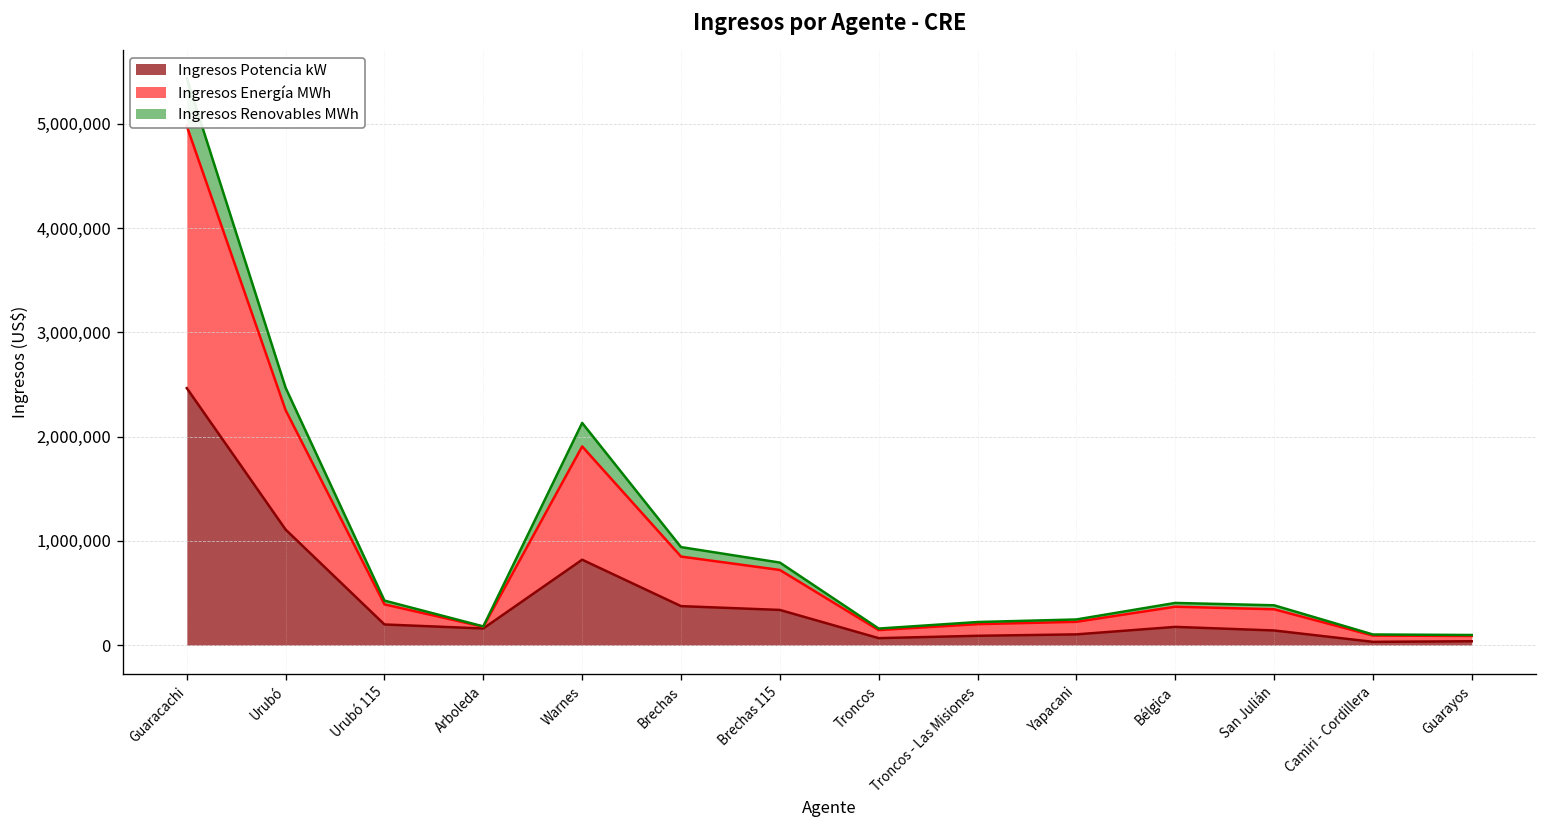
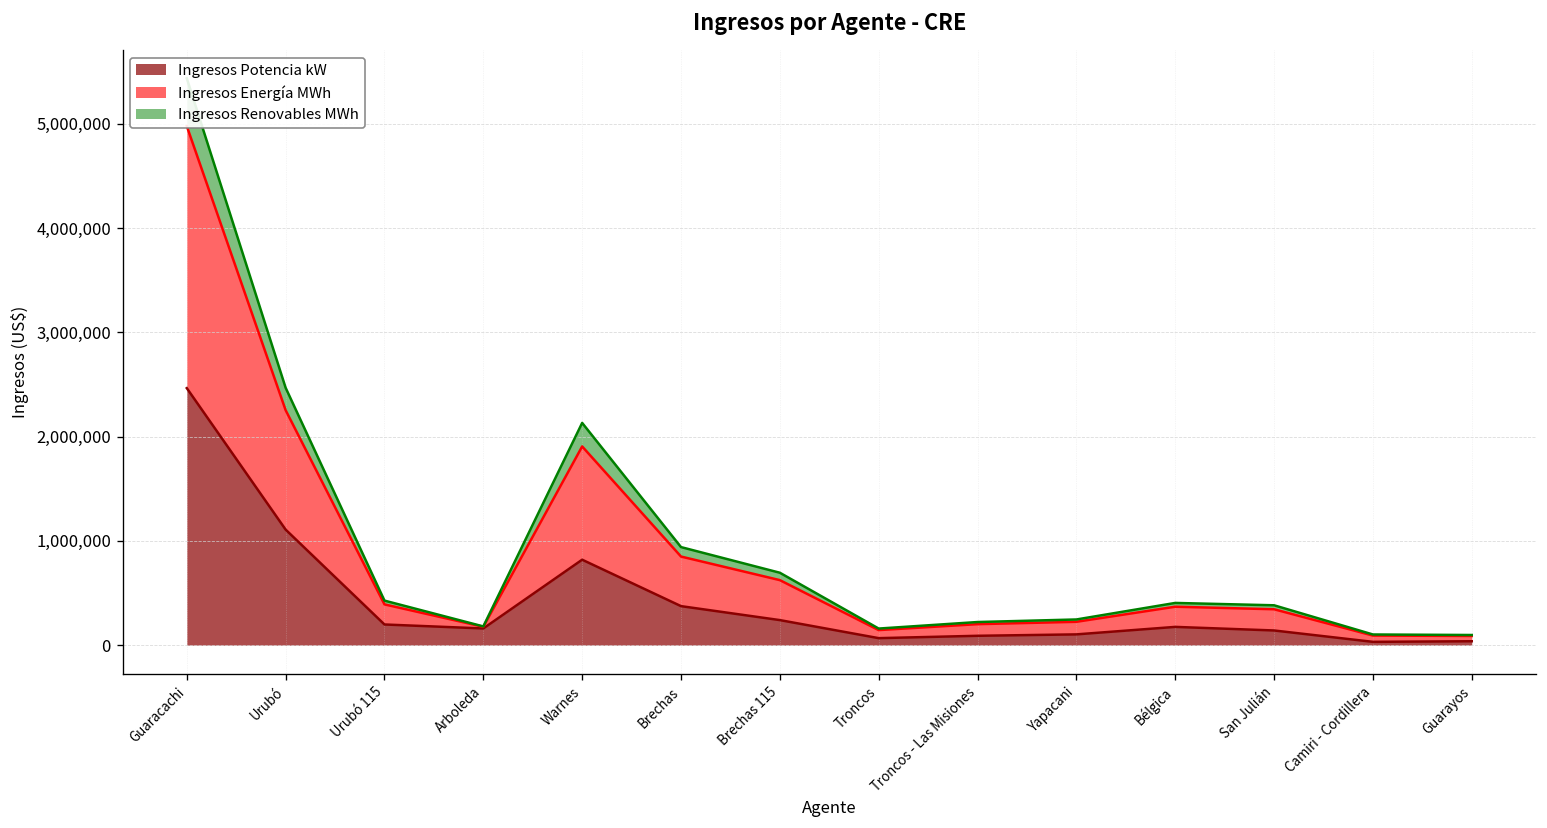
Ingresos Potencia kW, Brechas 115: 300,000 -> 200,000
